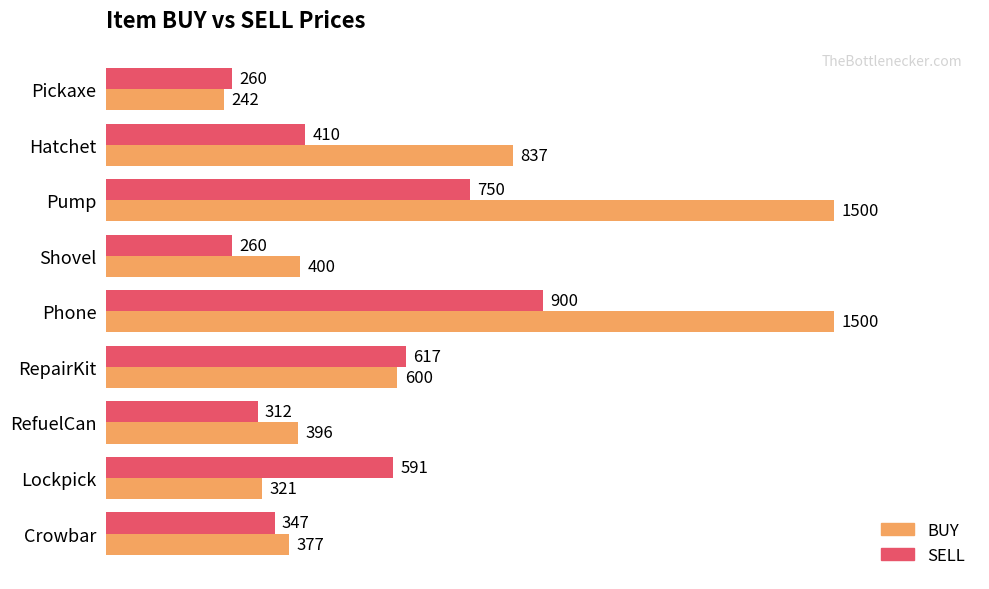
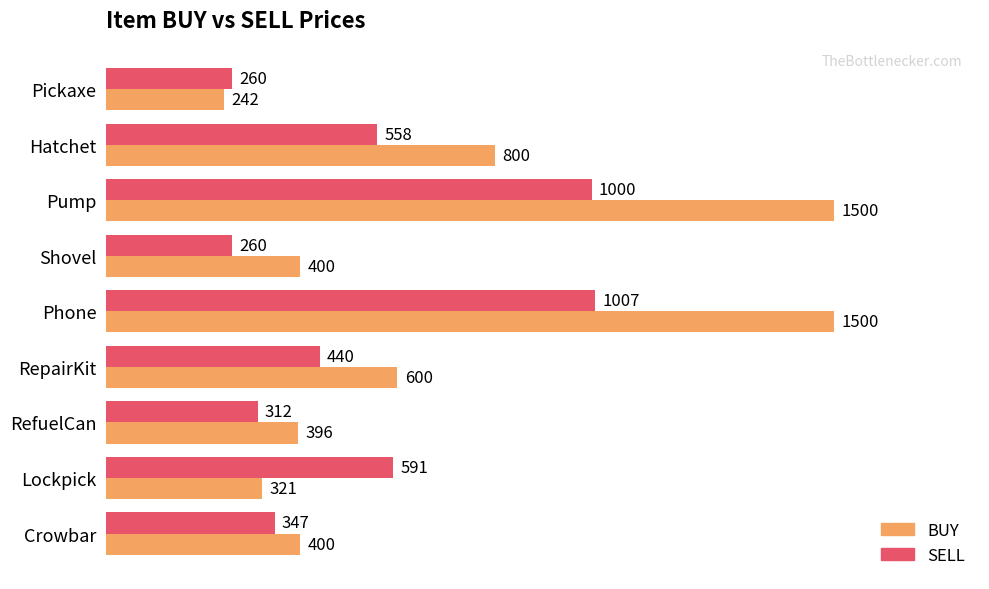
SELL, Hatchet: 410 -> 558
BUY, Hatchet: 837 -> 800
SELL, Pump: 750 -> 1000
SELL, Phone: 900 -> 1007
SELL, RepairKit: 617 -> 440
BUY, Crowbar: 377 -> 400
